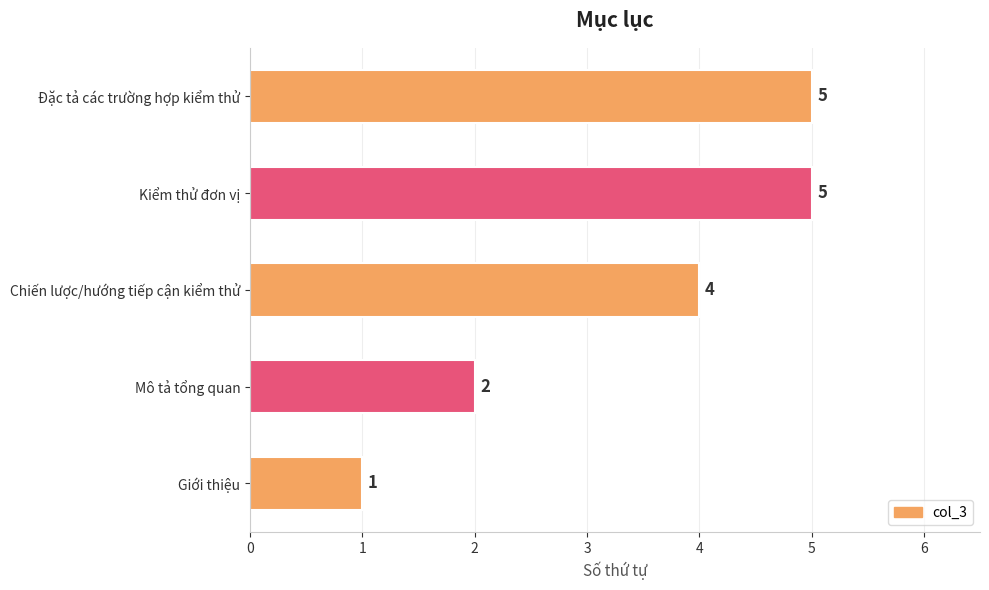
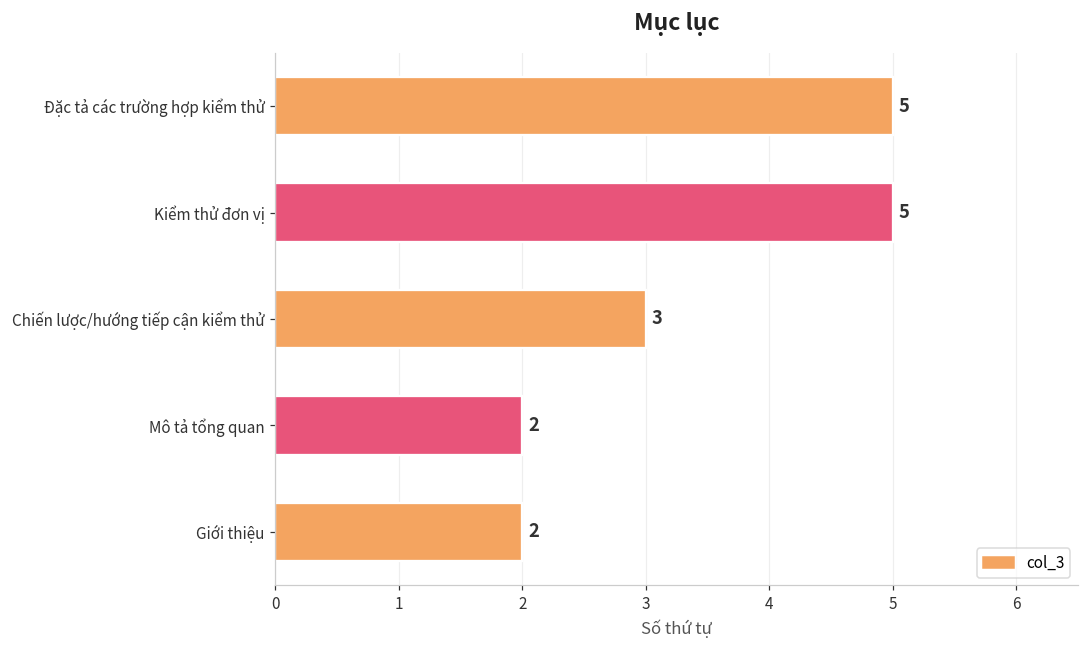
Chiến lược/hướng tiếp cận kiểm thử: 4 -> 3
Giới thiệu: 1 -> 2
